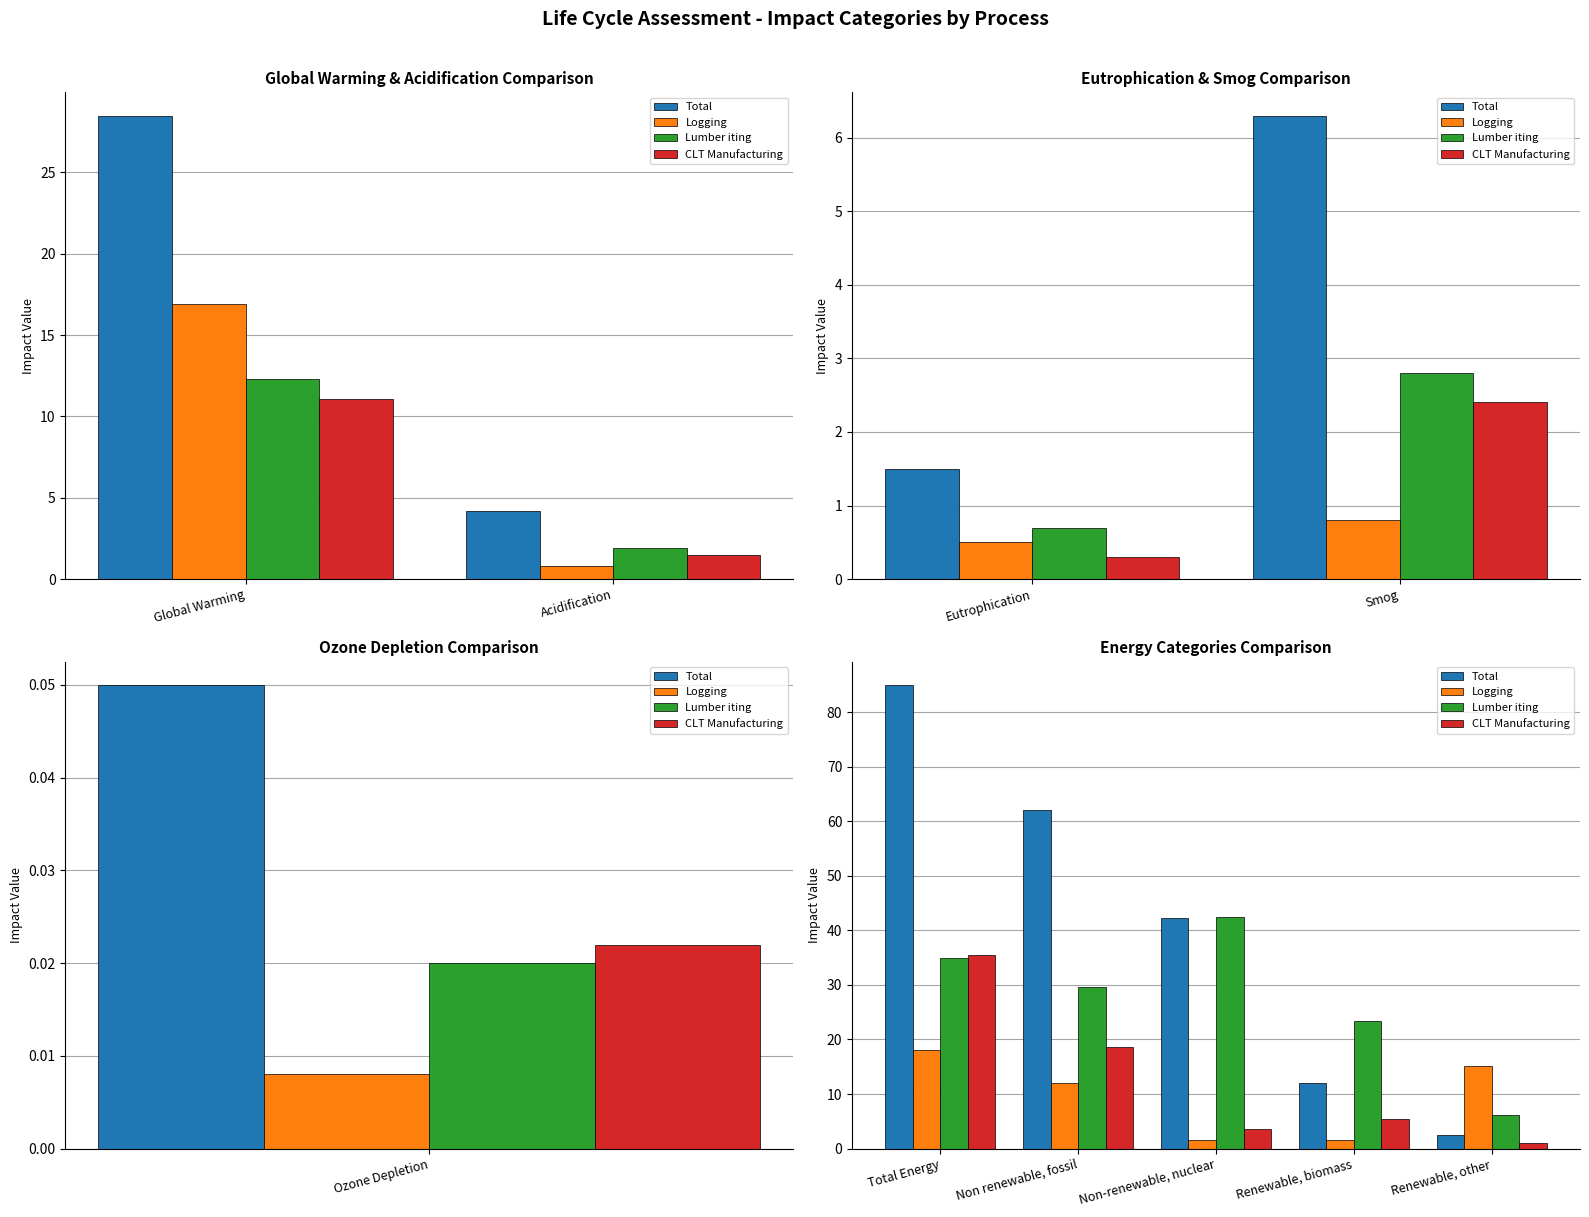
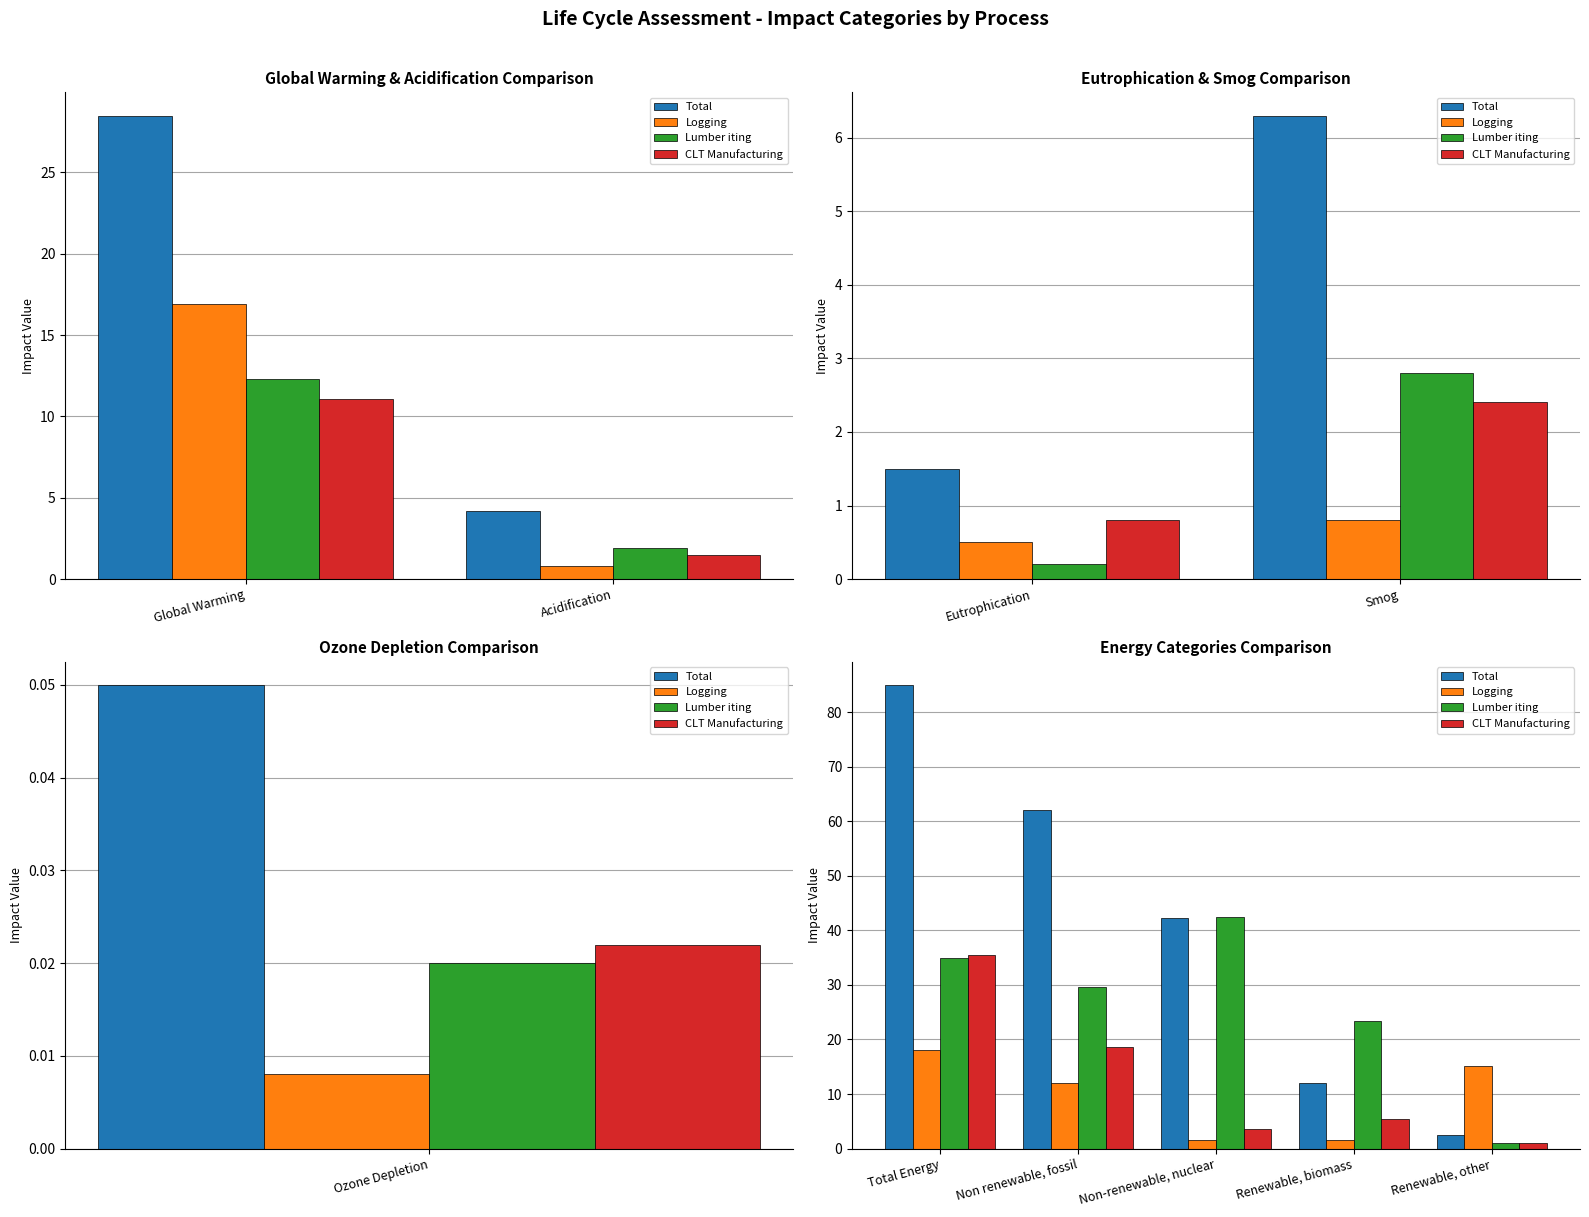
Eutrophication & Smog Comparison, Lumber iting, Eutrophication: 0.7 -> 0.2
Eutrophication & Smog Comparison, CLT Manufacturing, Eutrophication: 0.3 -> 0.8
Energy Categories Comparison, Lumber iting, Renewable, other: 6 -> 1
